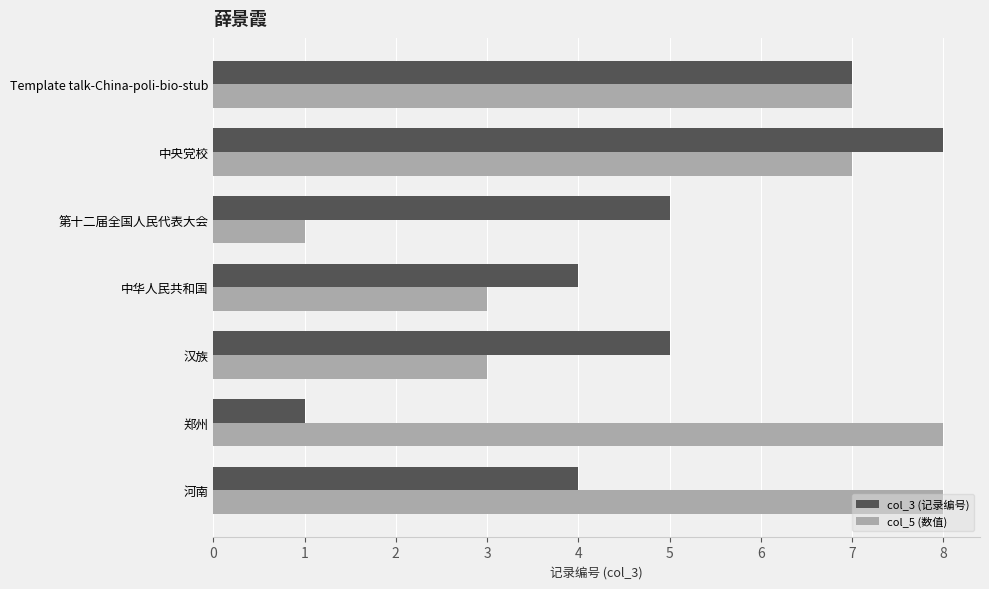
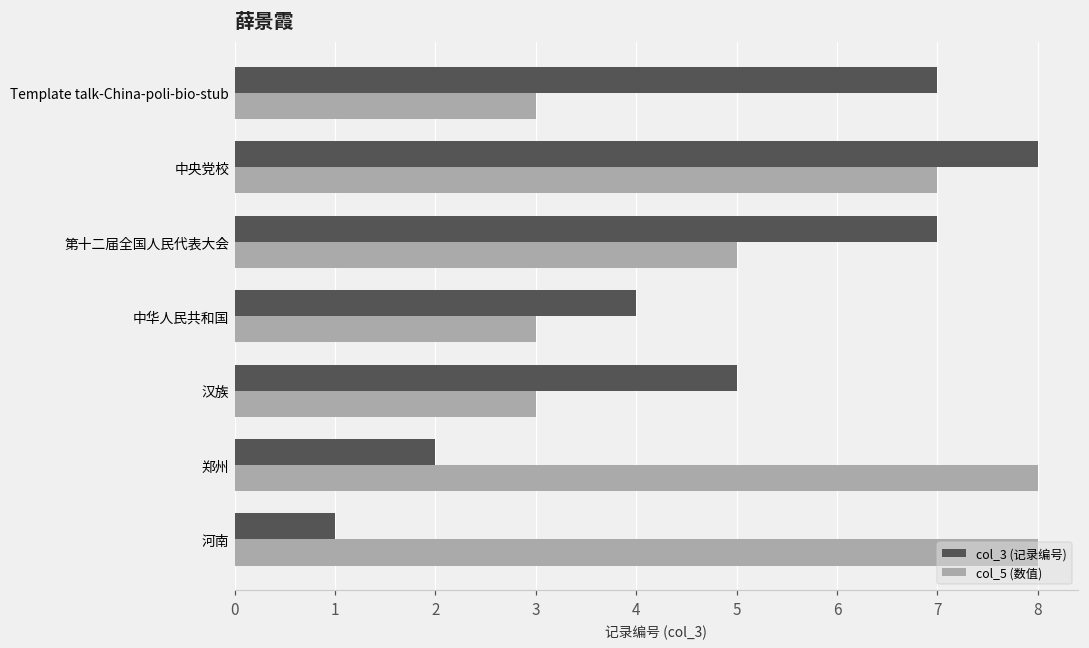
col_5 (数值), Template talk-China-poli-bio-stub: 7 -> 3
col_3 (记录编号), 第十二届全国人民代表大会: 5 -> 7
col_5 (数值), 第十二届全国人民代表大会: 1 -> 5
col_3 (记录编号), 郑州: 1 -> 2
col_3 (记录编号), 河南: 4 -> 1
